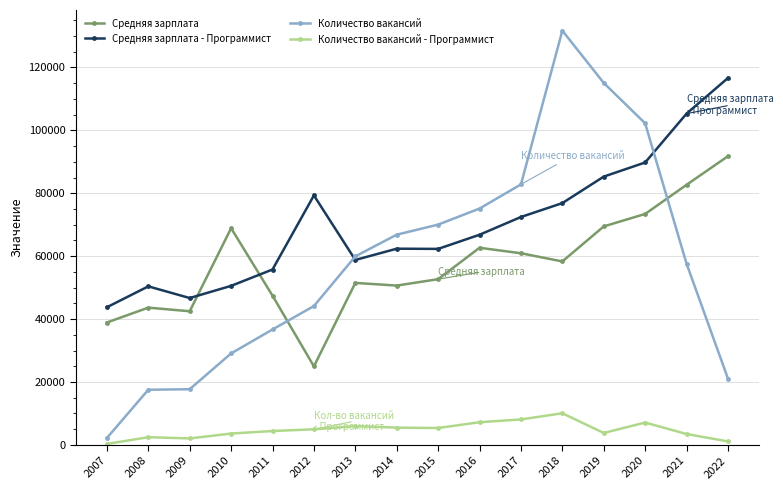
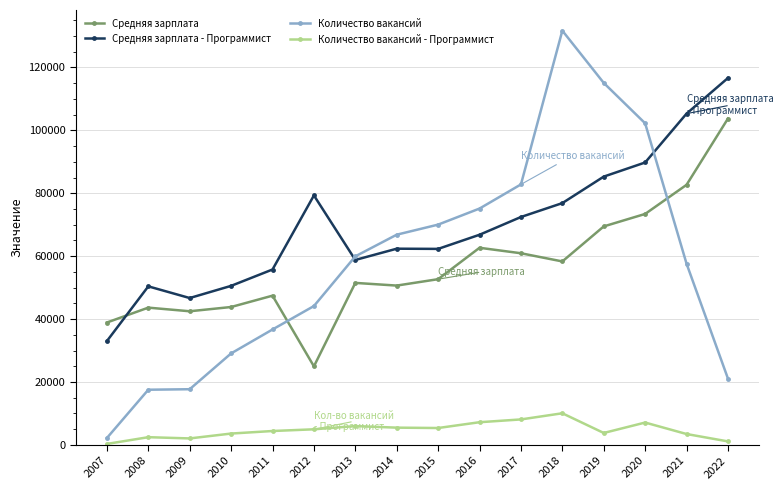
Средняя зарплата - Программист, 2007: 44000 -> 33000
Средняя зарплата, 2010: 69000 -> 44000
Средняя зарплата, 2022: 92000 -> 104000
